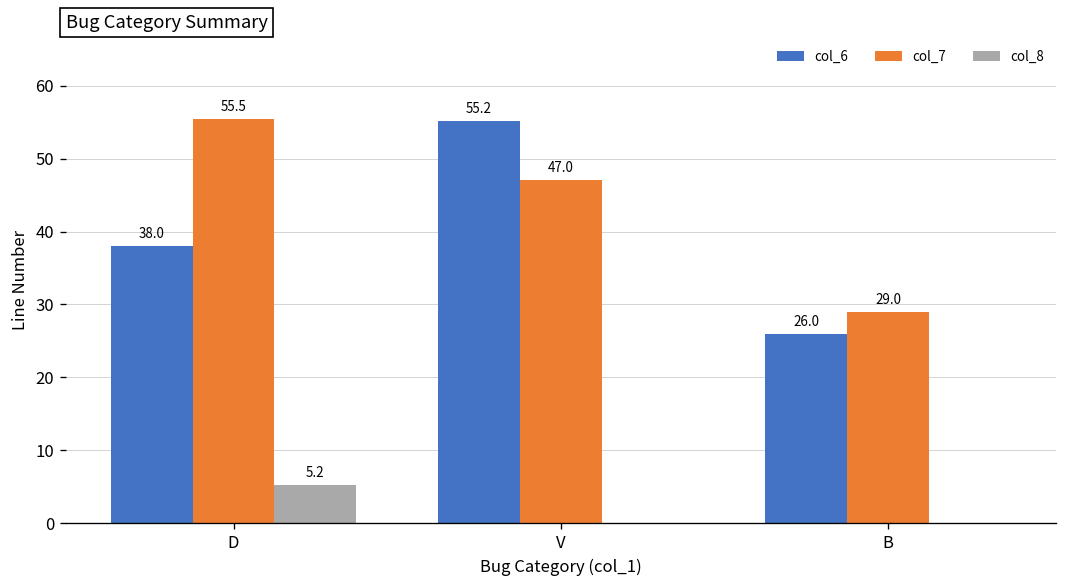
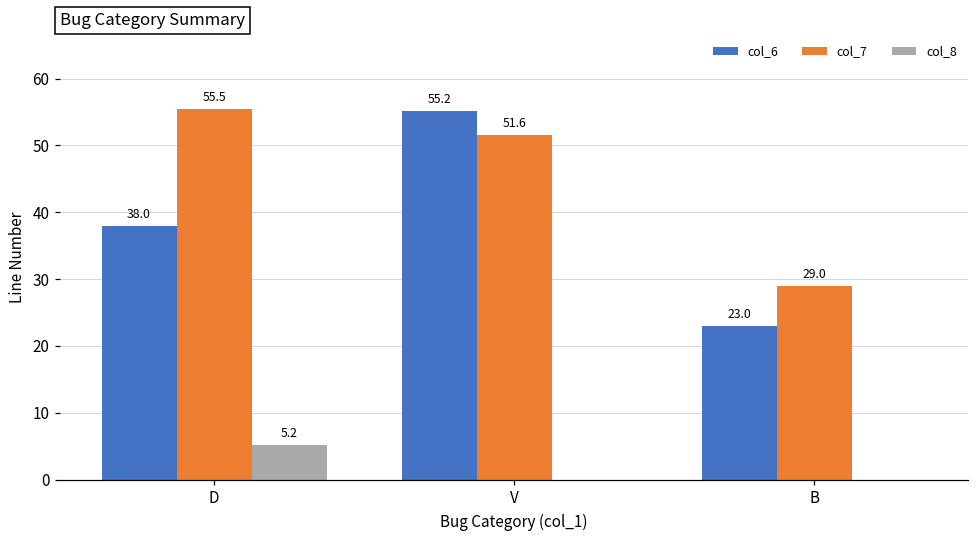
col_7, V: 47.0 -> 51.6
col_6, B: 26.0 -> 23.0
